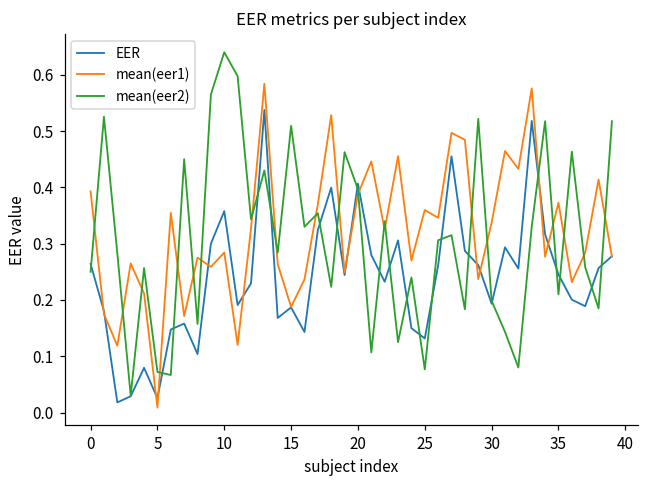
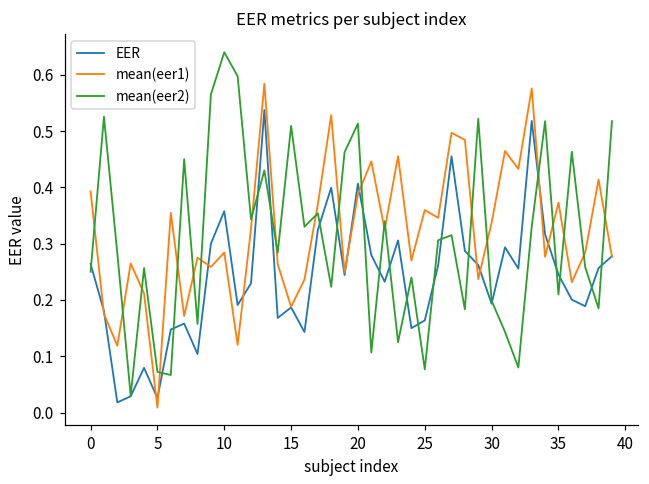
mean(eer2), 20: 0.40 -> 0.51
EER, 25: 0.13 -> 0.16
